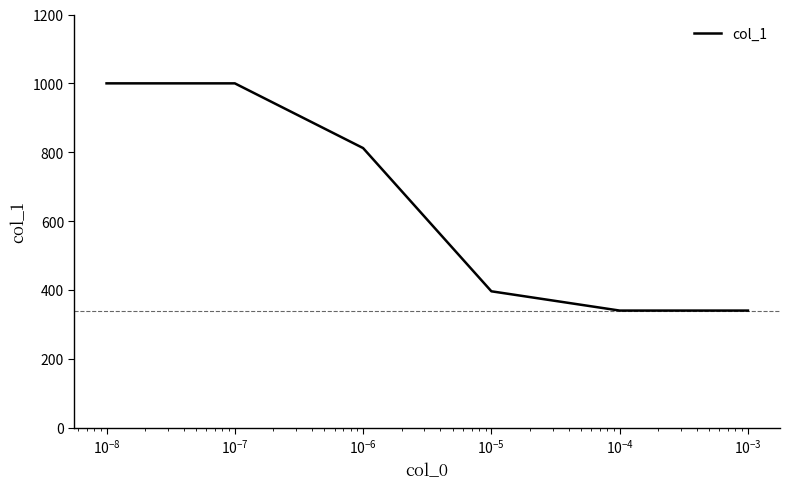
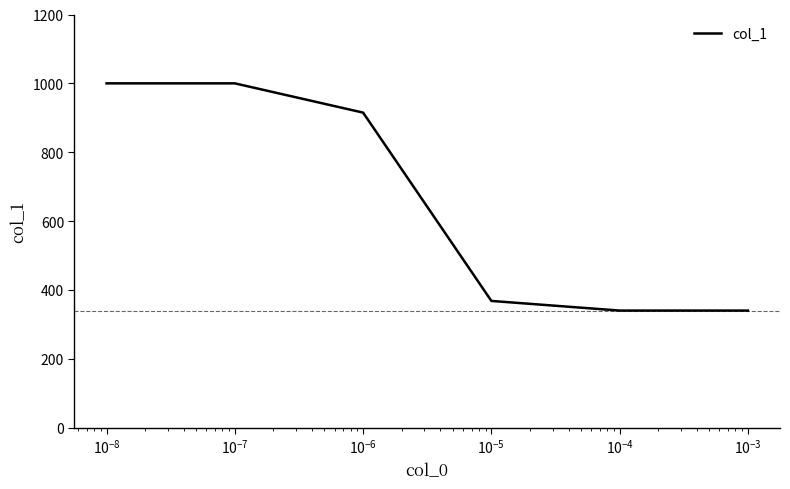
10^-6: 810 -> 920
10^-5: 400 -> 370
